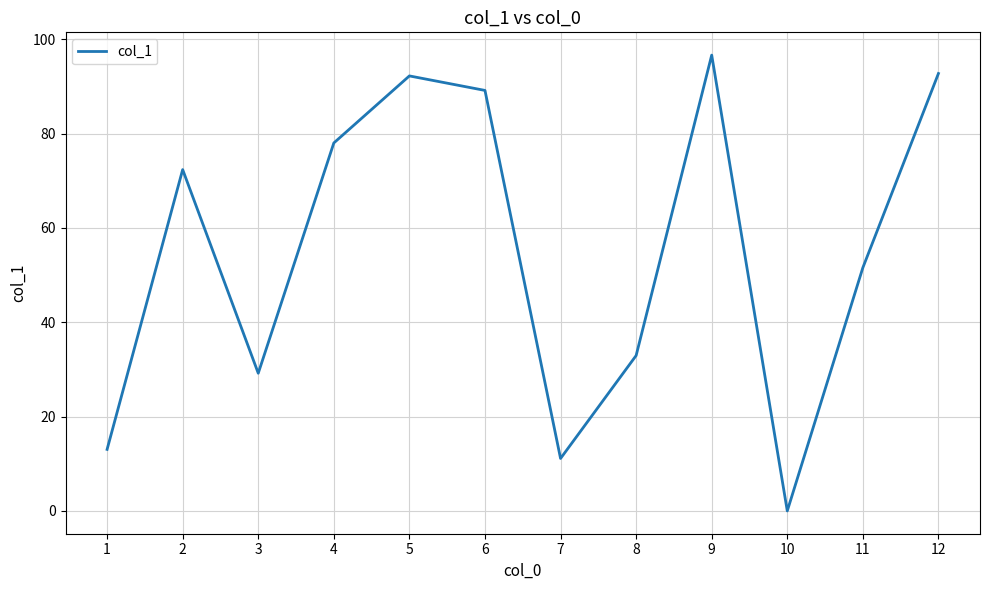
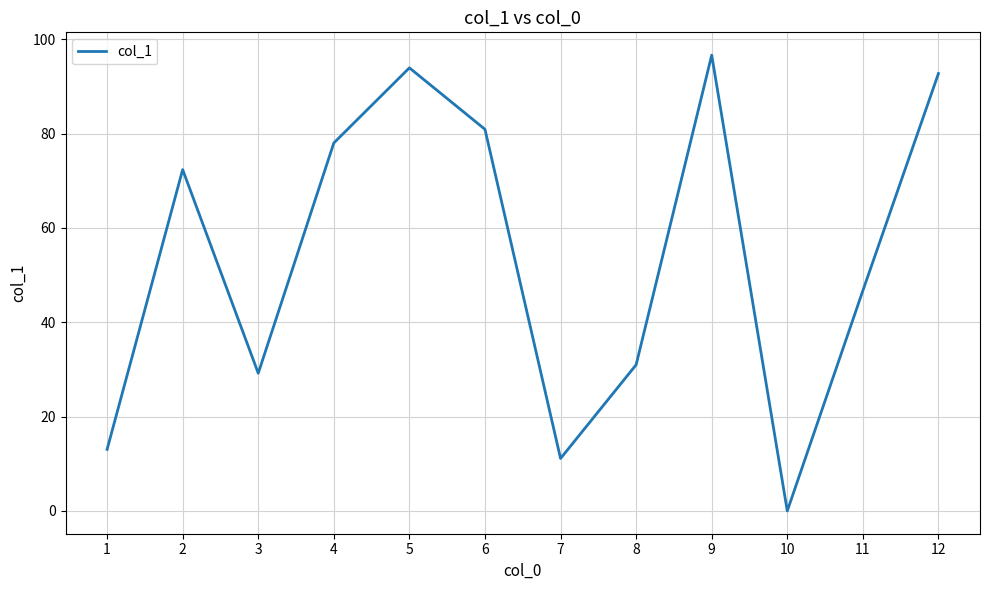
5: 92 -> 94
6: 89 -> 81
8: 33 -> 31
11: 52 -> 47
